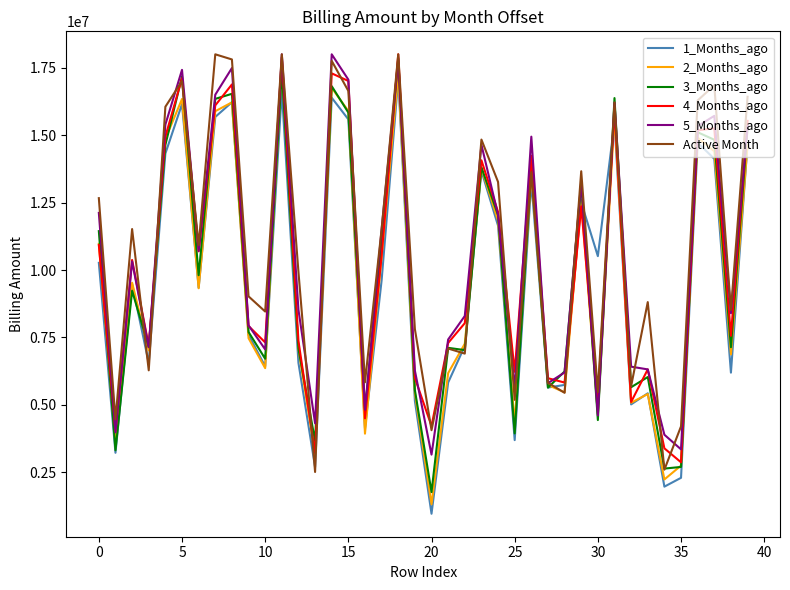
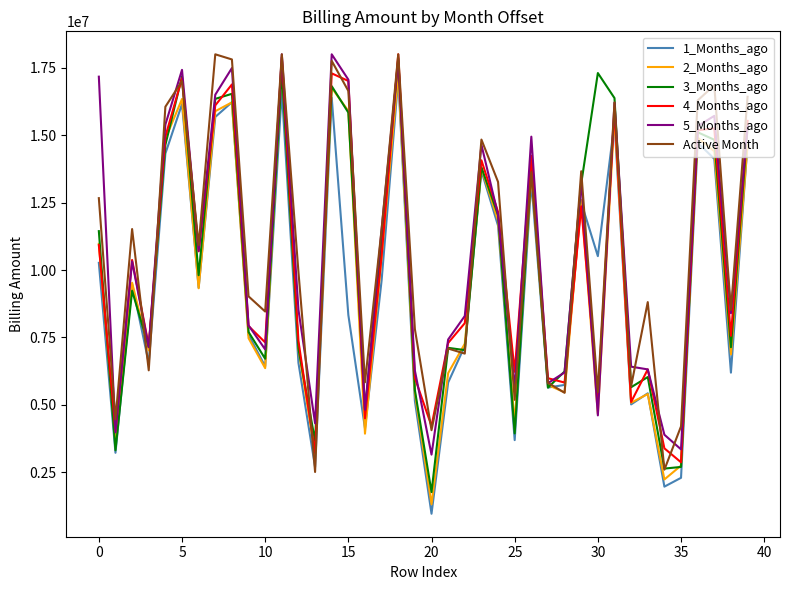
5_Months_ago, 0: 12100000 -> 17200000
1_Months_ago, 15: 15600000 -> 8300000
3_Months_ago, 30: 4400000 -> 17300000
